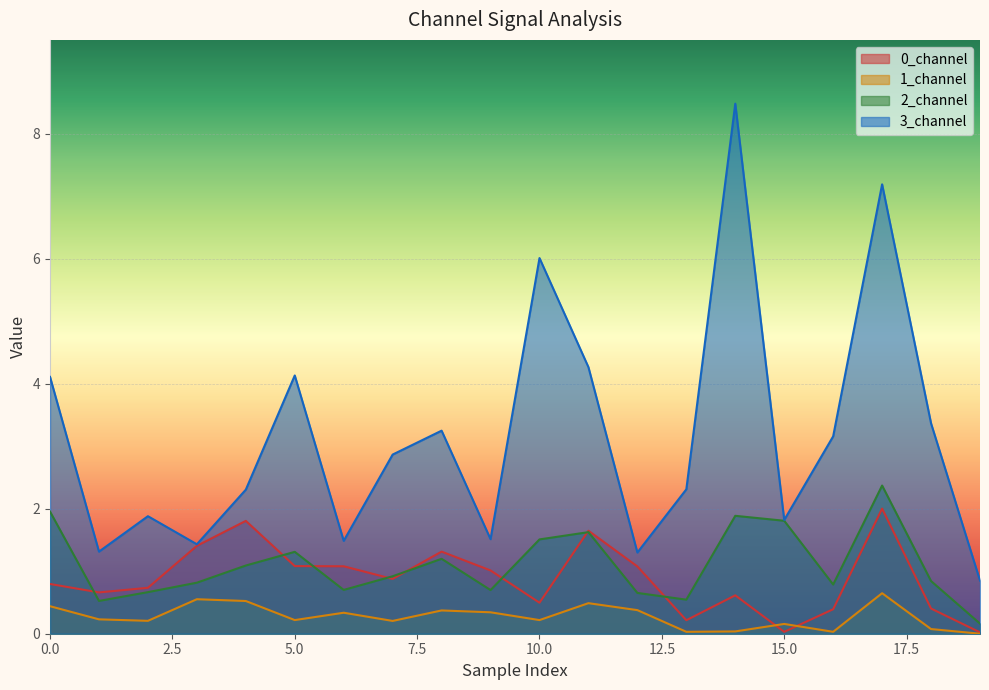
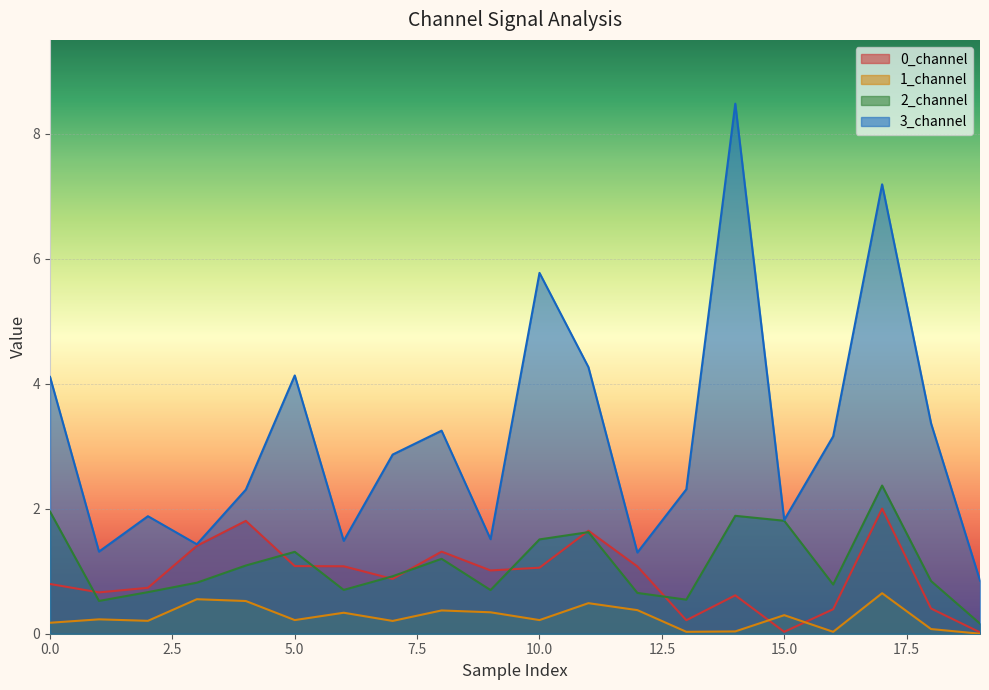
1_channel, 0.0: 0.4 -> 0.2
0_channel, 10.0: 0.5 -> 1.1
3_channel, 10.0: 6.0 -> 5.8
1_channel, 15.0: 0.2 -> 0.3
